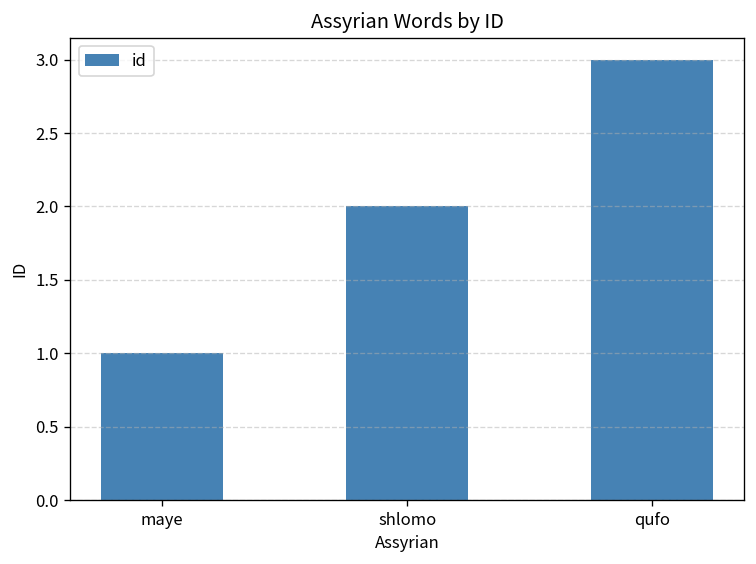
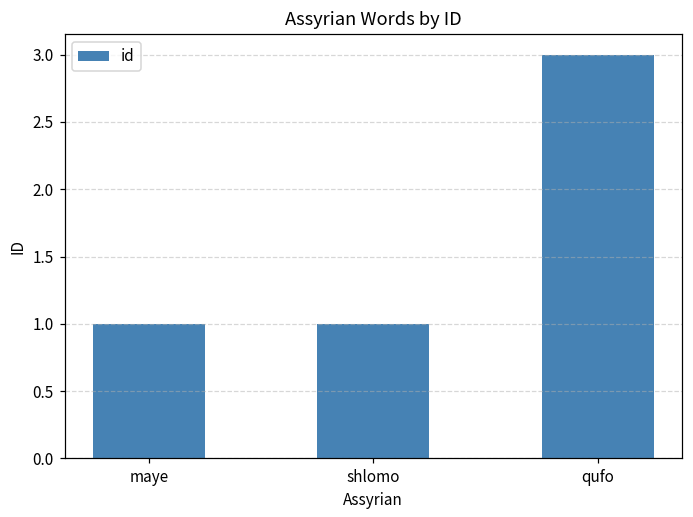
shlomo: 2 -> 1
